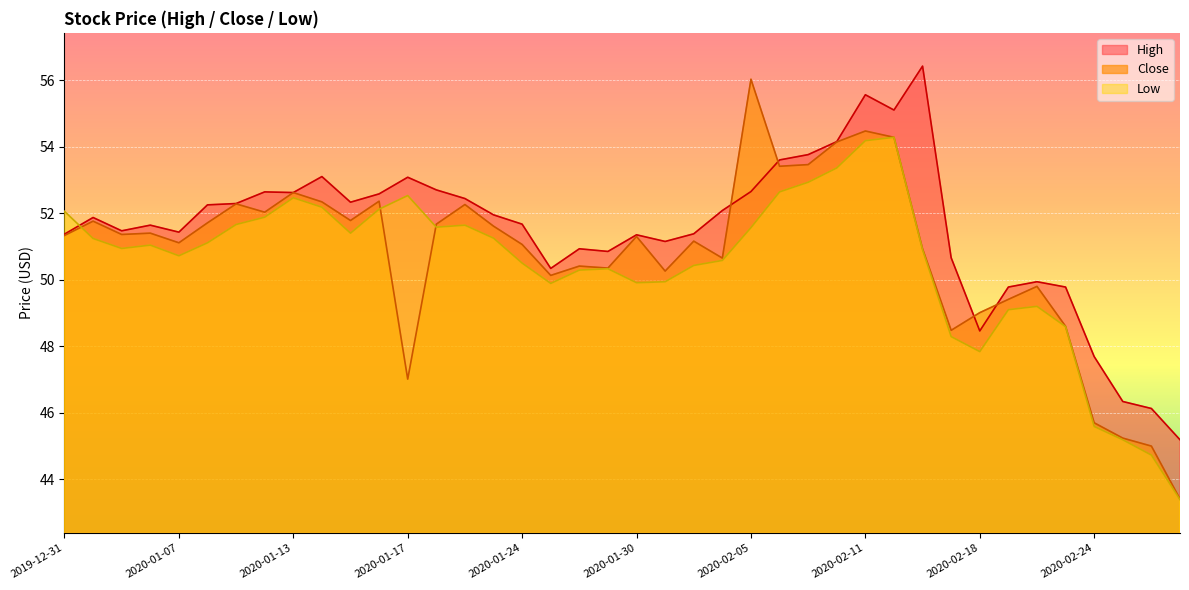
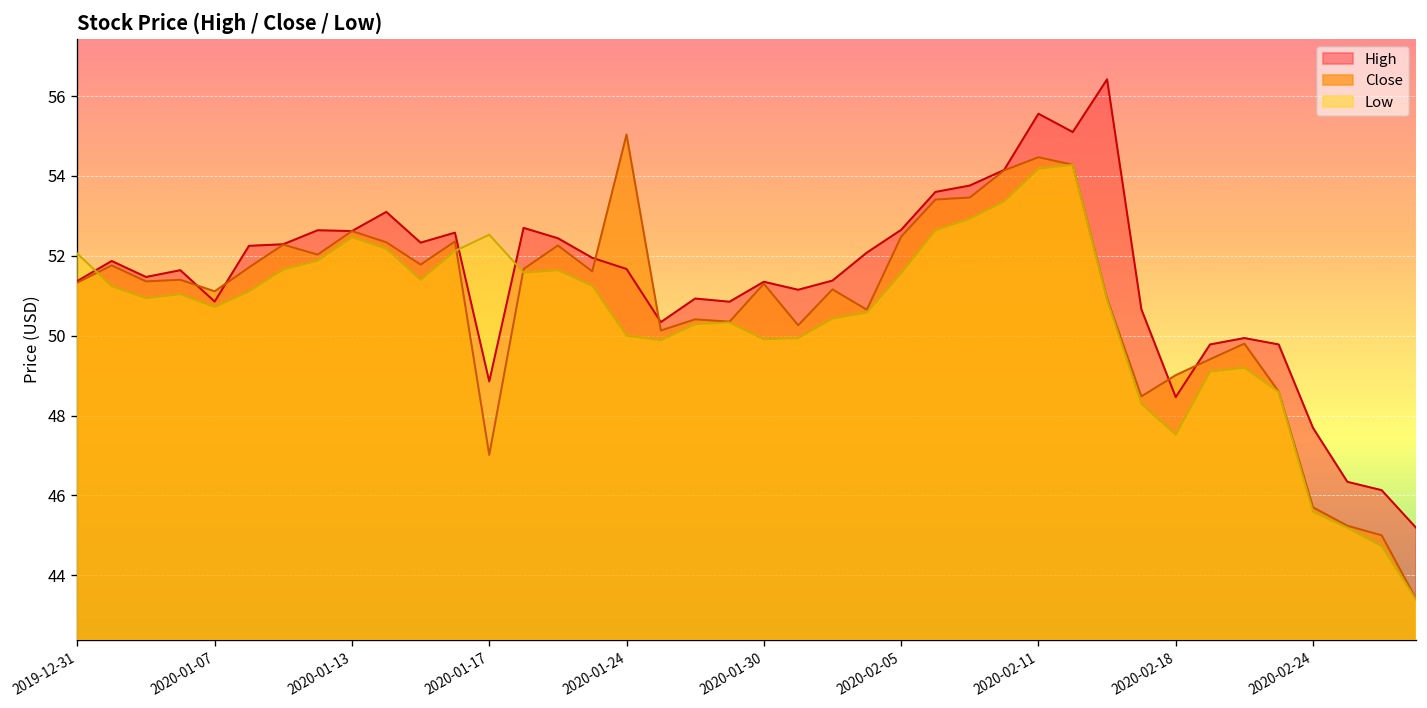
High, 2020-01-07: 51.4 -> 50.9
High, 2020-01-17: 53.1 -> 48.9
Close, 2020-01-24: 51.1 -> 55.0
Low, 2020-01-24: 50.5 -> 50.0
Close, 2020-02-05: 56.0 -> 52.5
Low, 2020-02-18: 47.8 -> 47.5
